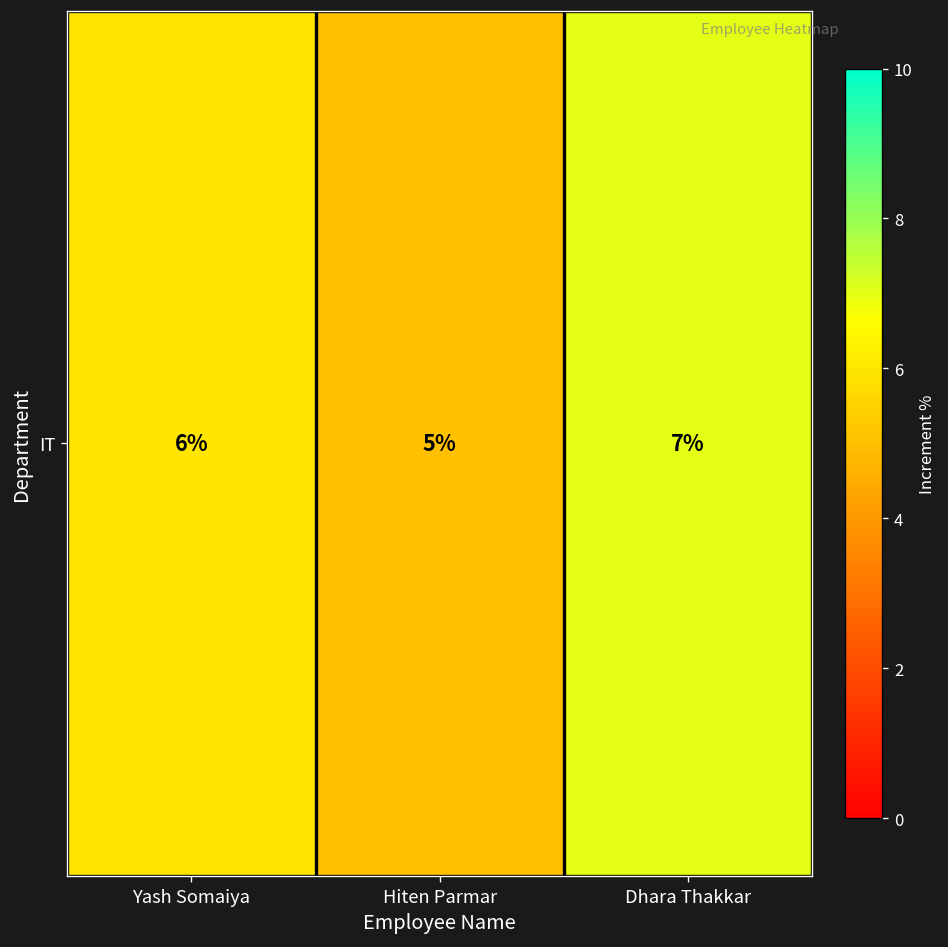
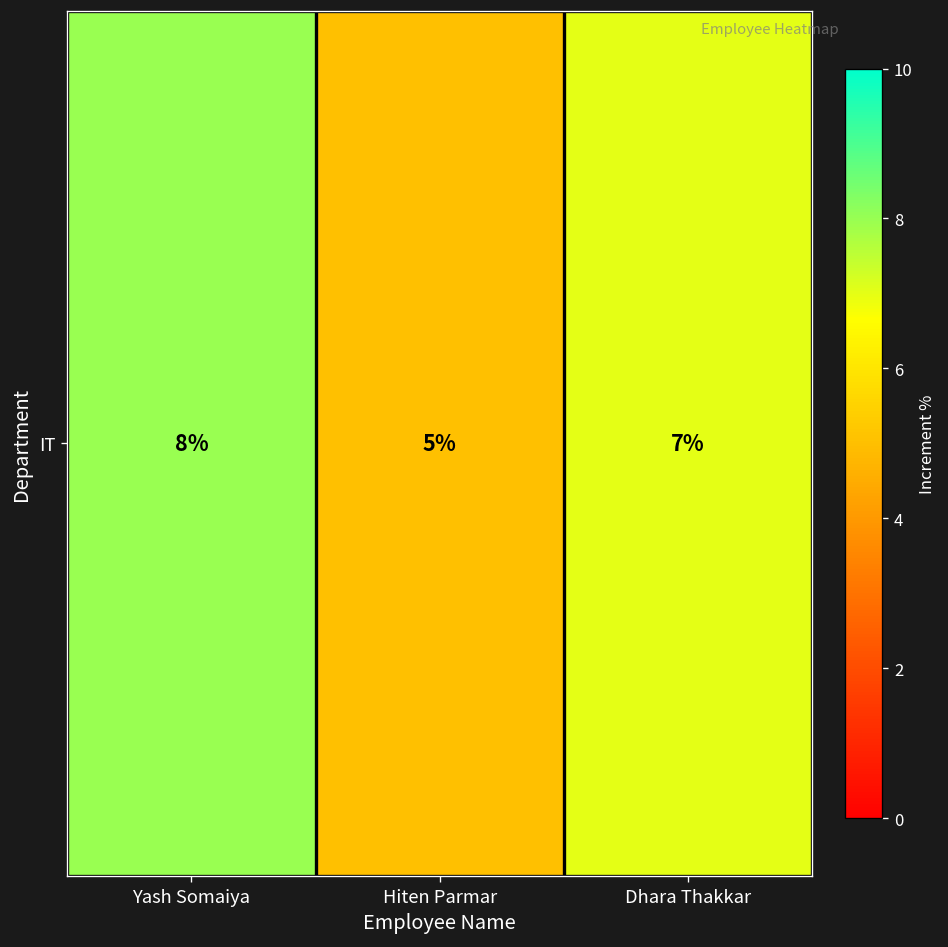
IT, Yash Somaiya: 6% -> 8%
